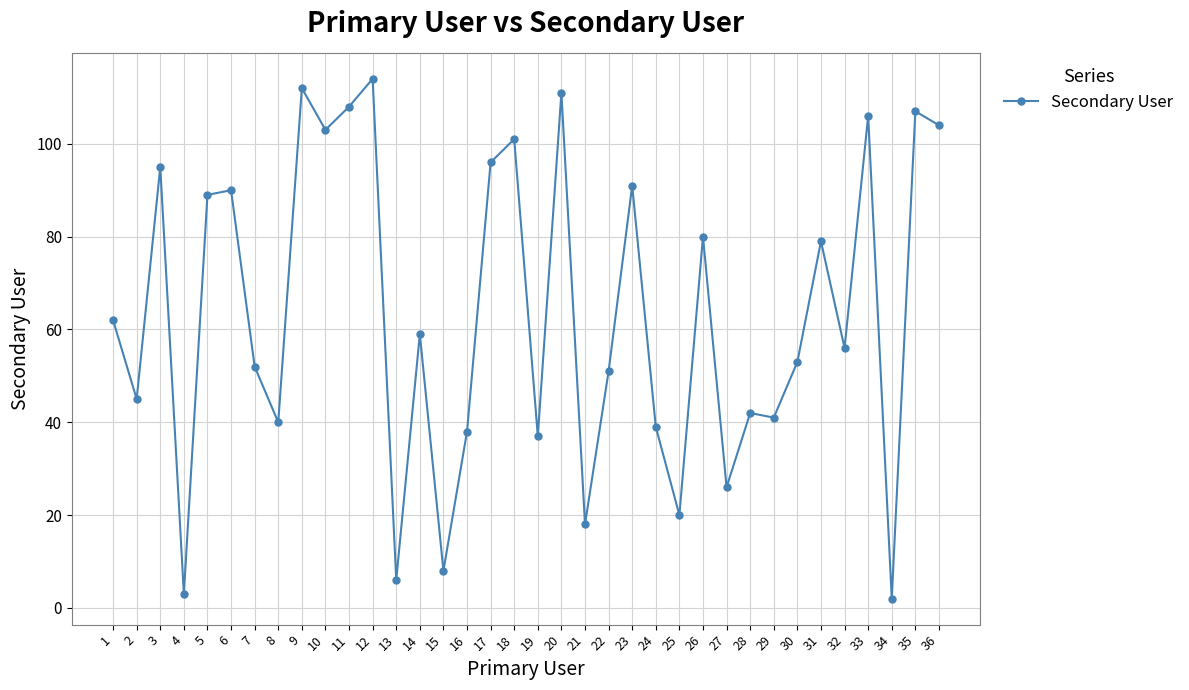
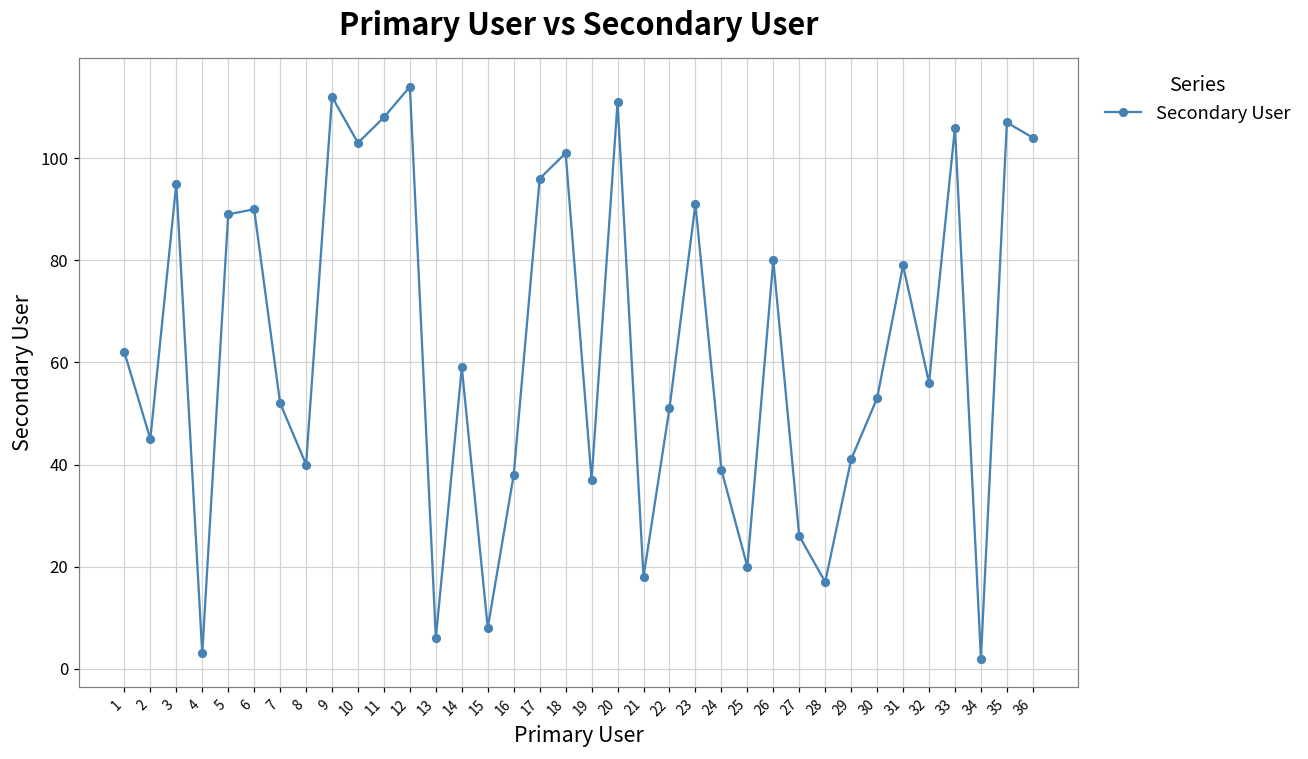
28: 42 -> 17
